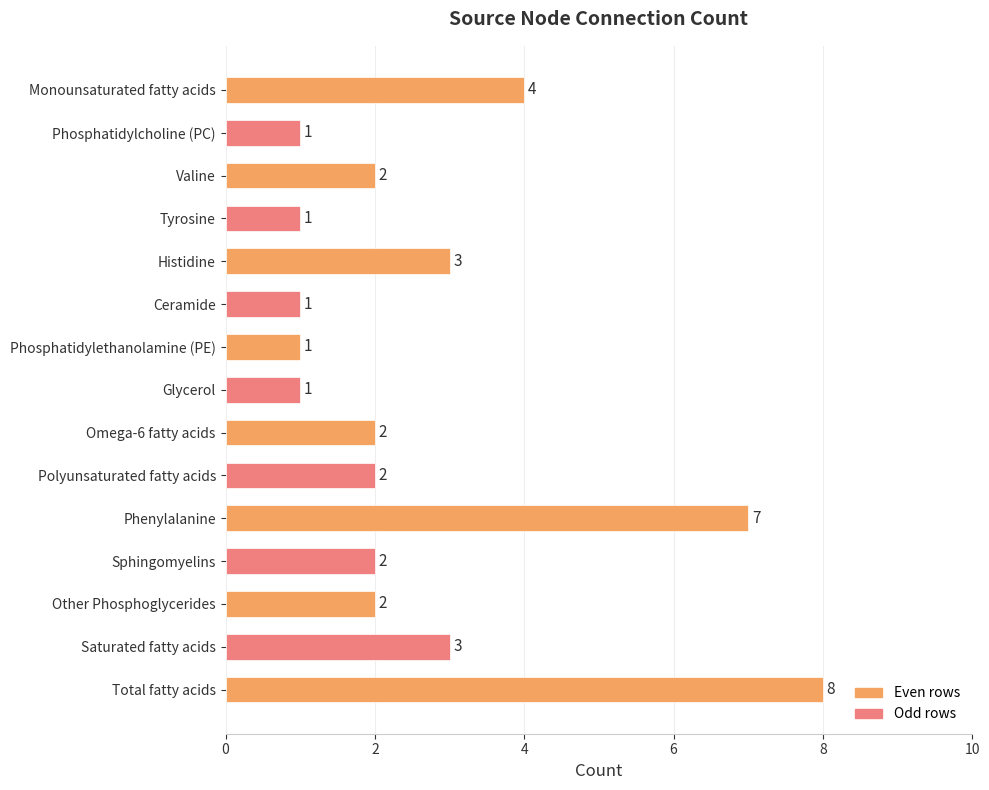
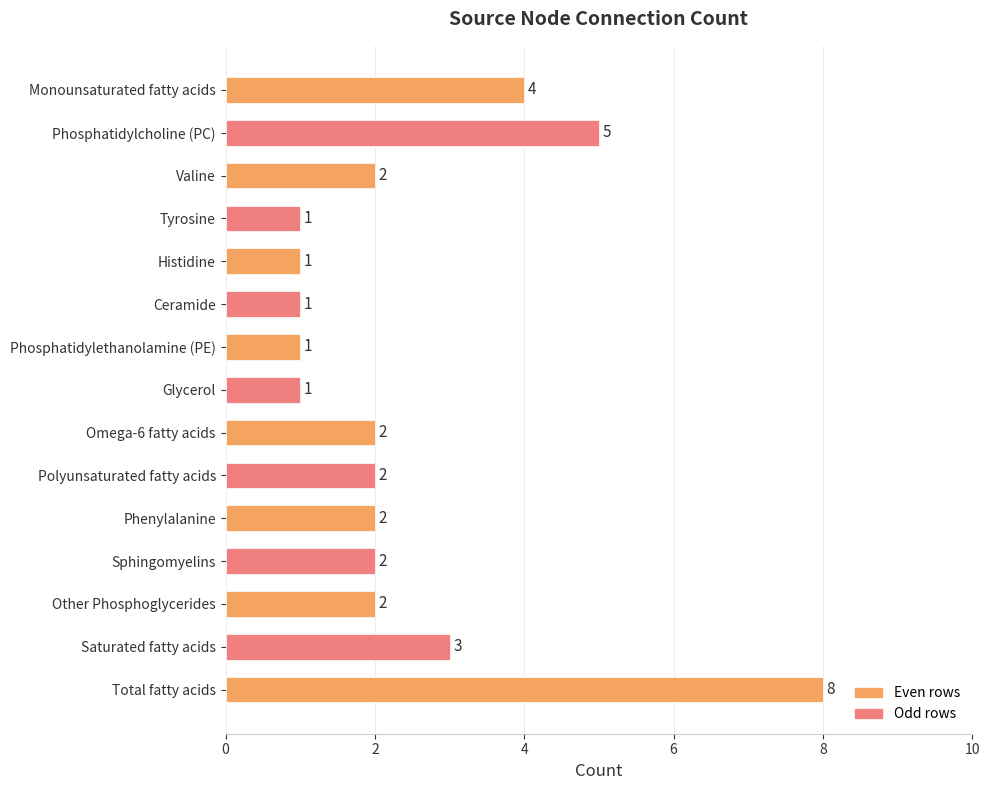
Phosphatidylcholine (PC): 1 -> 5
Histidine: 3 -> 1
Phenylalanine: 7 -> 2
